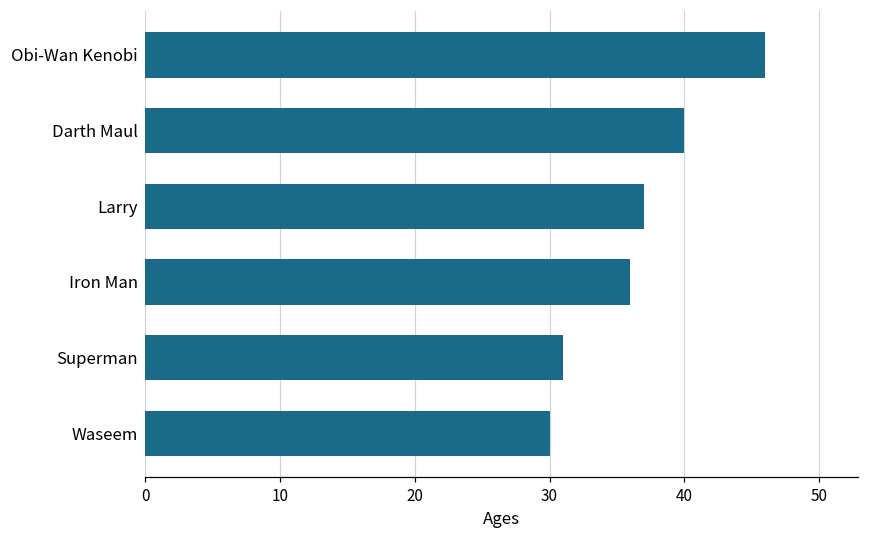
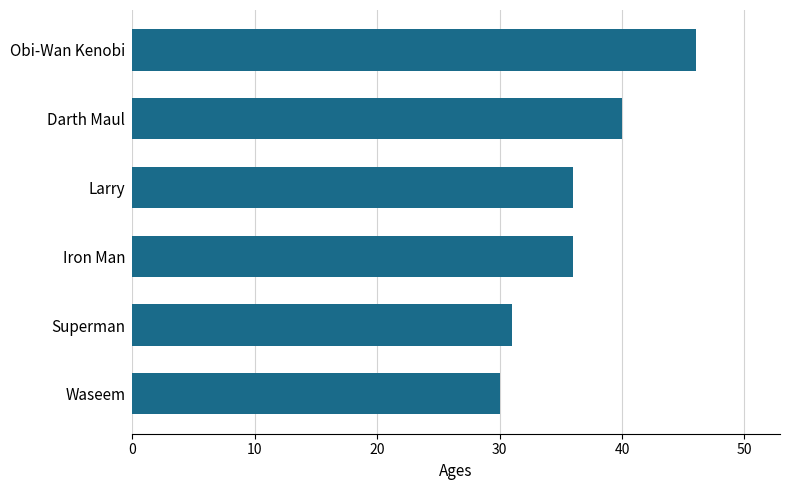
Larry: 37 -> 36
